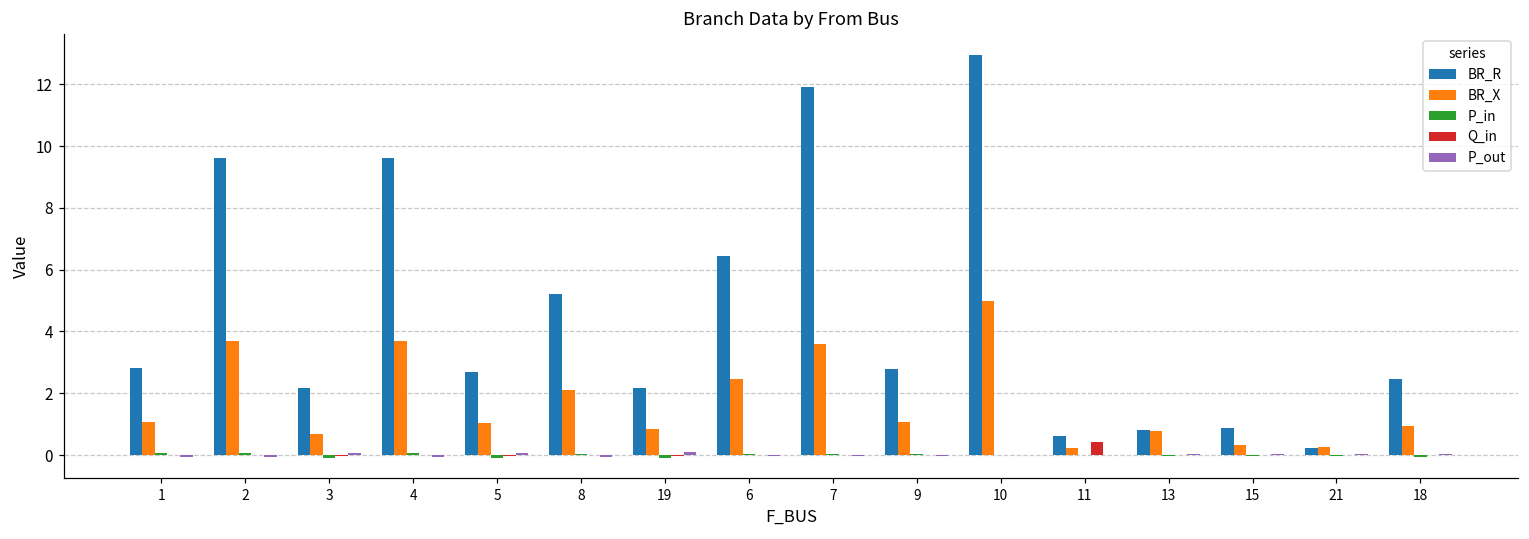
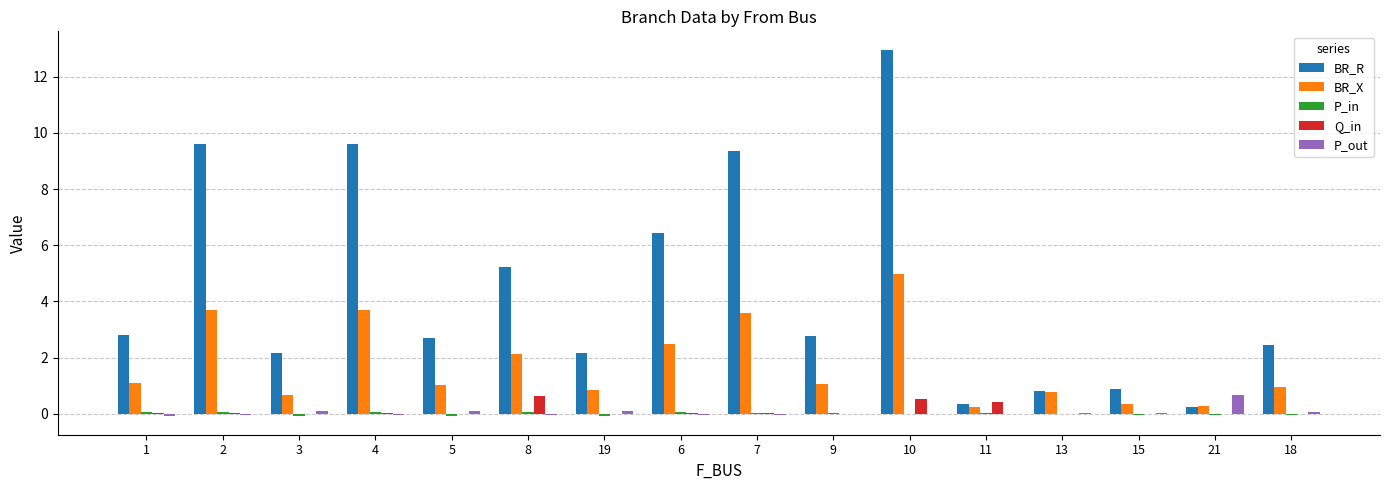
Q_in, 8: 0.0 -> 0.6
BR_R, 7: 11.9 -> 9.4
Q_in, 10: 0.0 -> 0.5
BR_R, 11: 0.6 -> 0.3
P_out, 21: 0.0 -> 0.7
